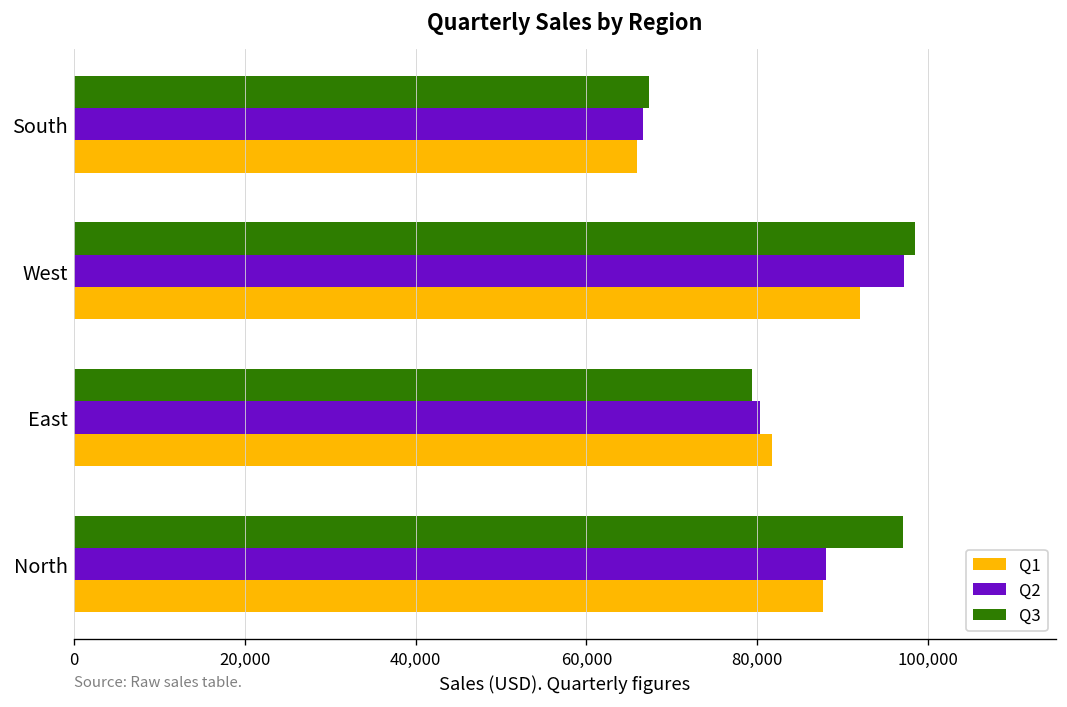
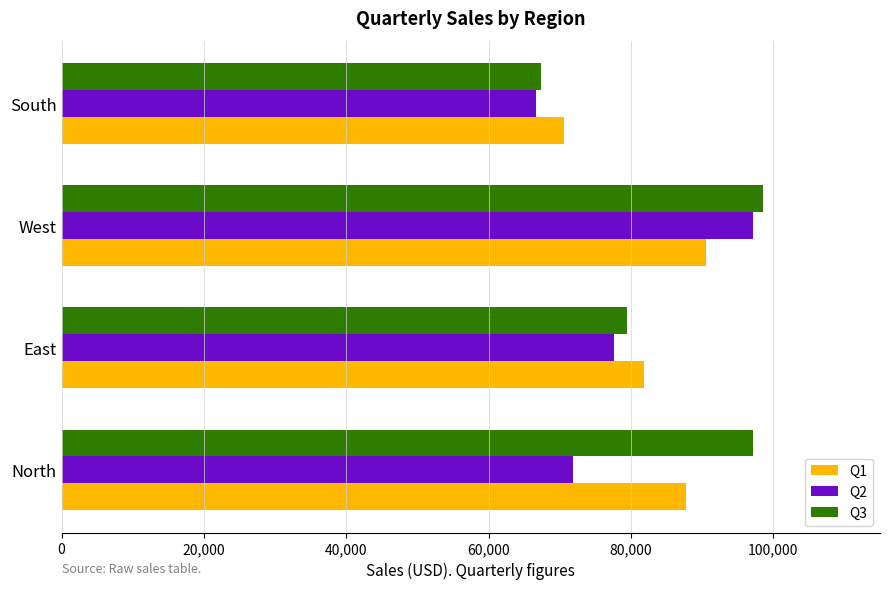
Q1, South: 66,000 -> 71,000
Q1, West: 92,000 -> 91,000
Q2, East: 80,000 -> 78,000
Q2, North: 88,000 -> 72,000
